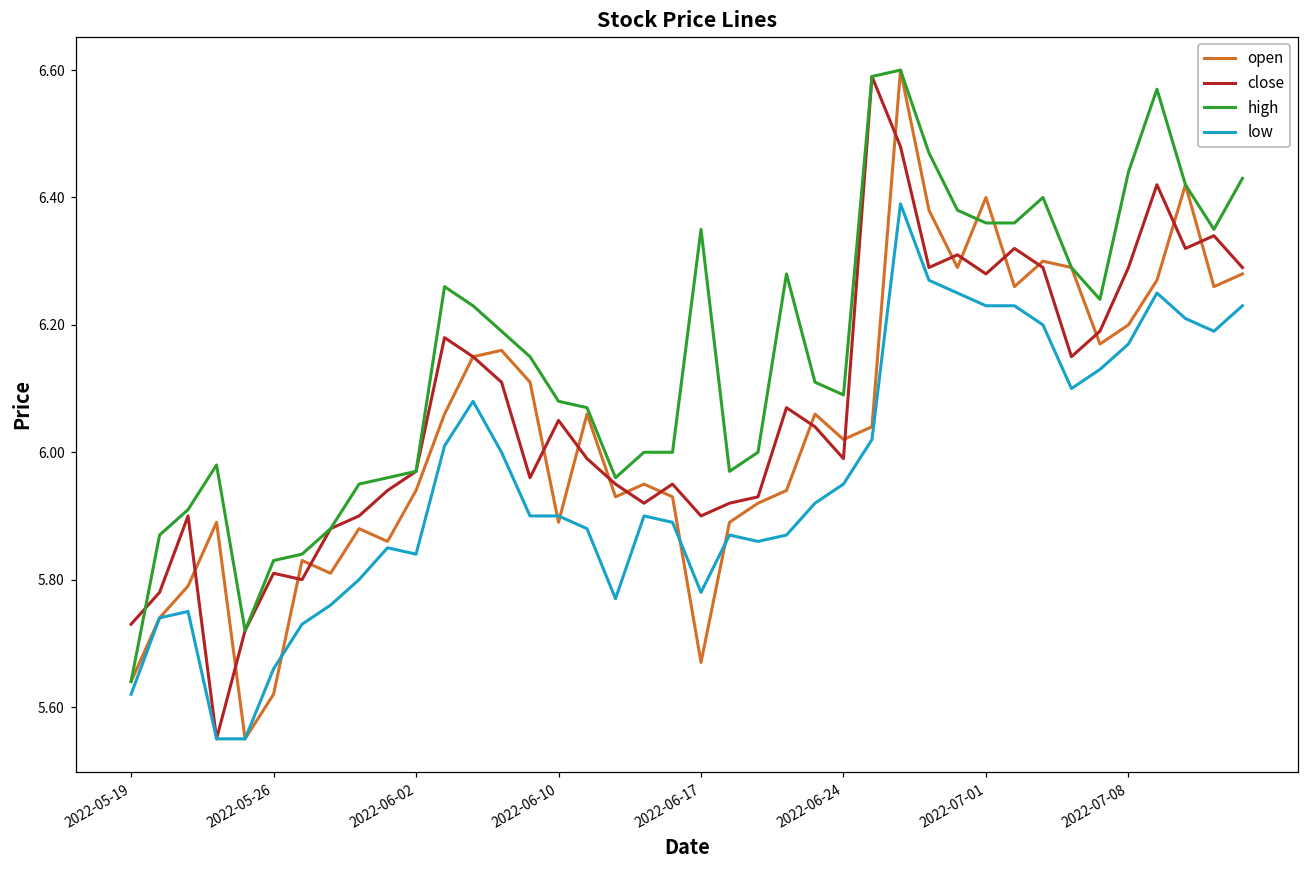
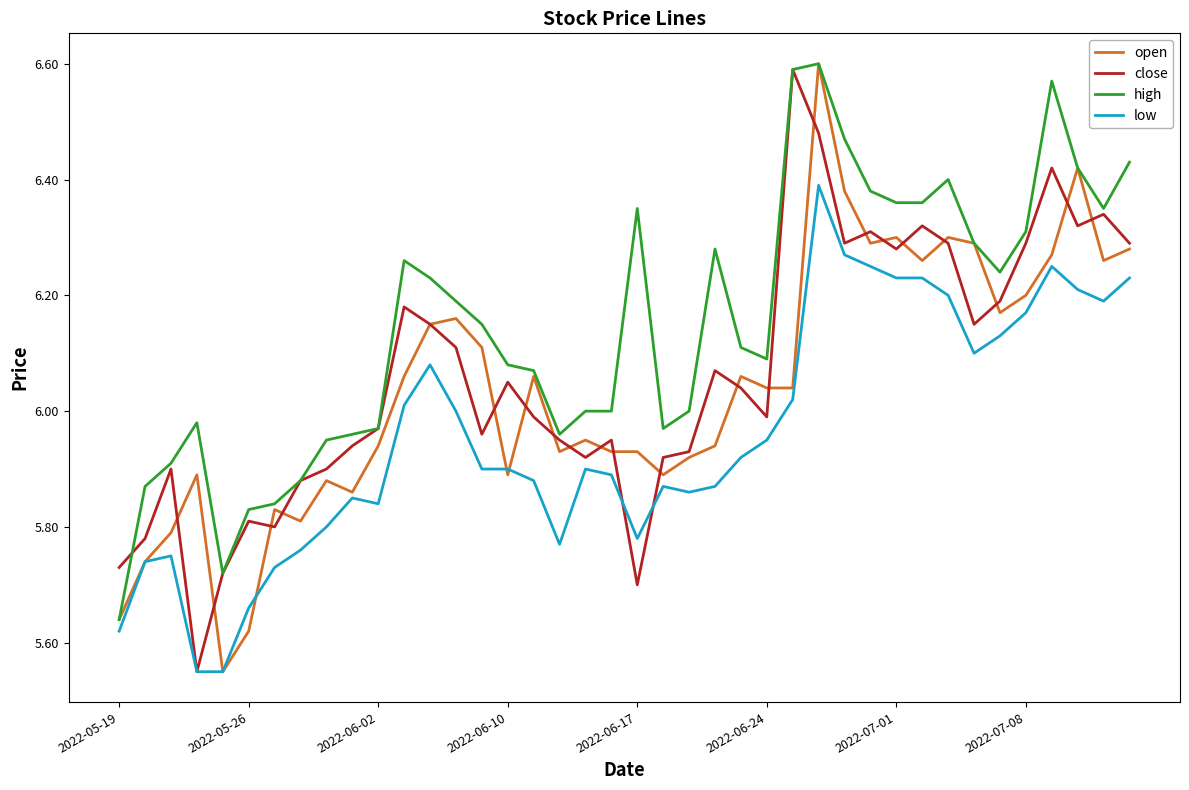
open, 2022-06-17: 5.67 -> 5.93
close, 2022-06-17: 5.9 -> 5.7
open, 2022-06-24: 6.02 -> 6.04
open, 2022-07-01: 6.4 -> 6.3
high, 2022-07-08: 6.44 -> 6.31
